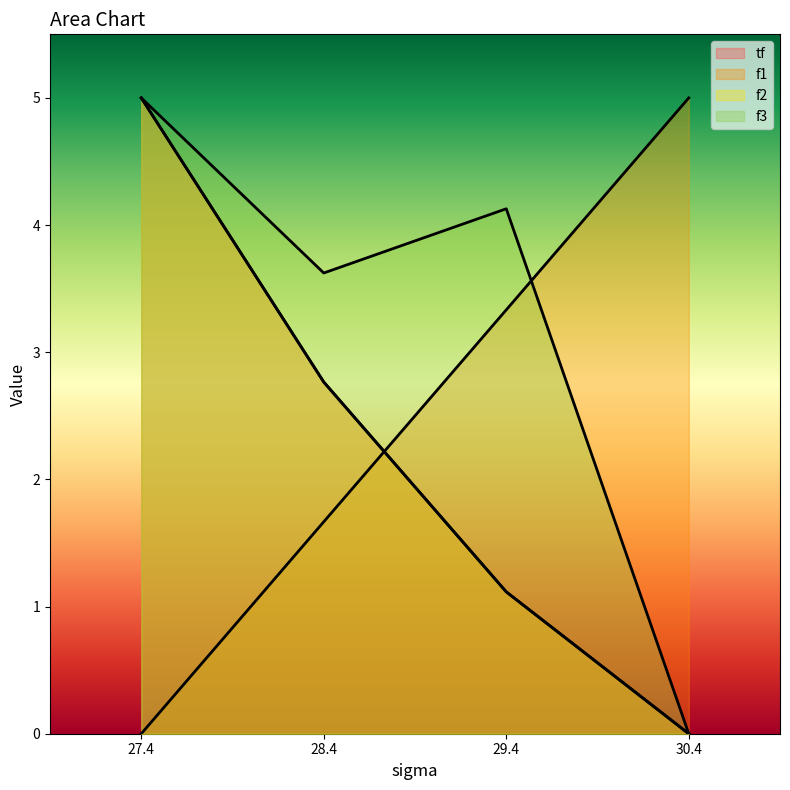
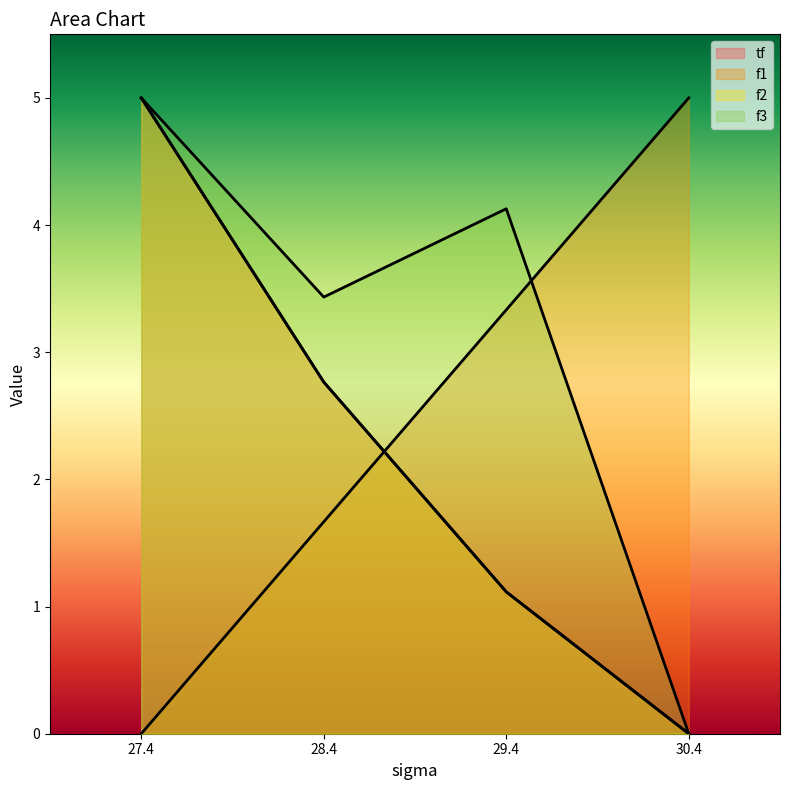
f3, 28.4: 3.62 -> 3.43
